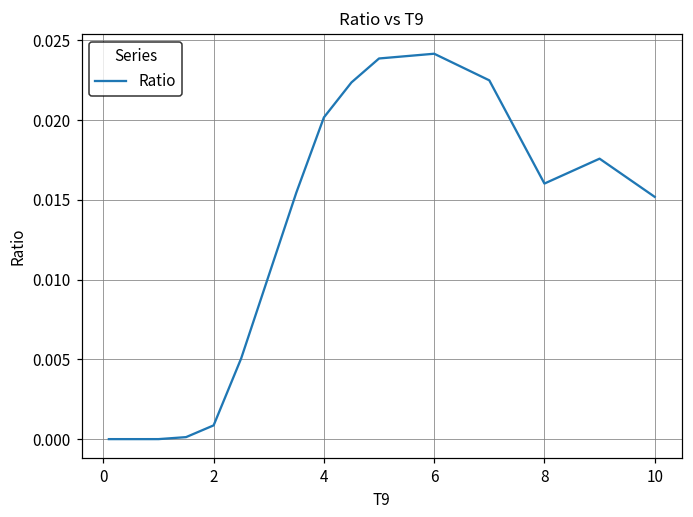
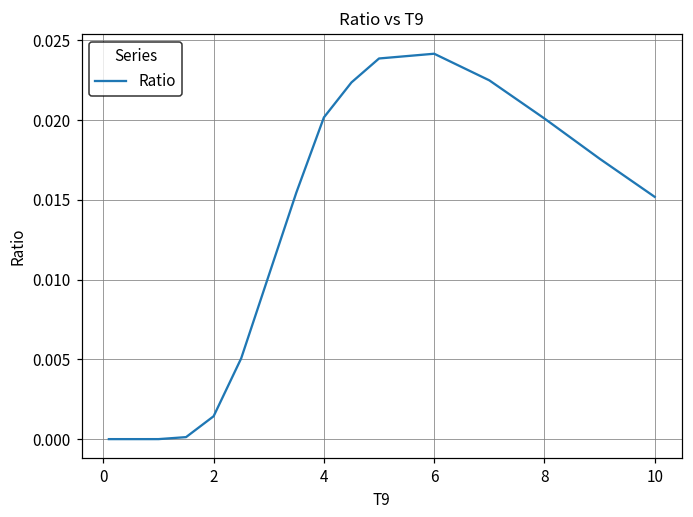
2: 0.0009 -> 0.0014
8: 0.0160 -> 0.0201
